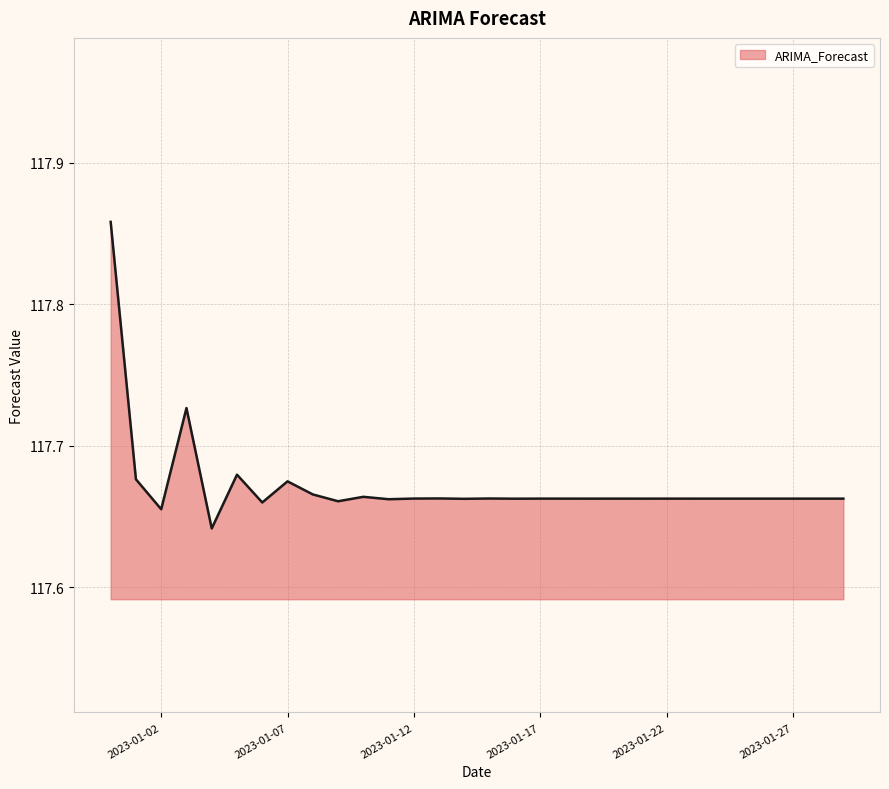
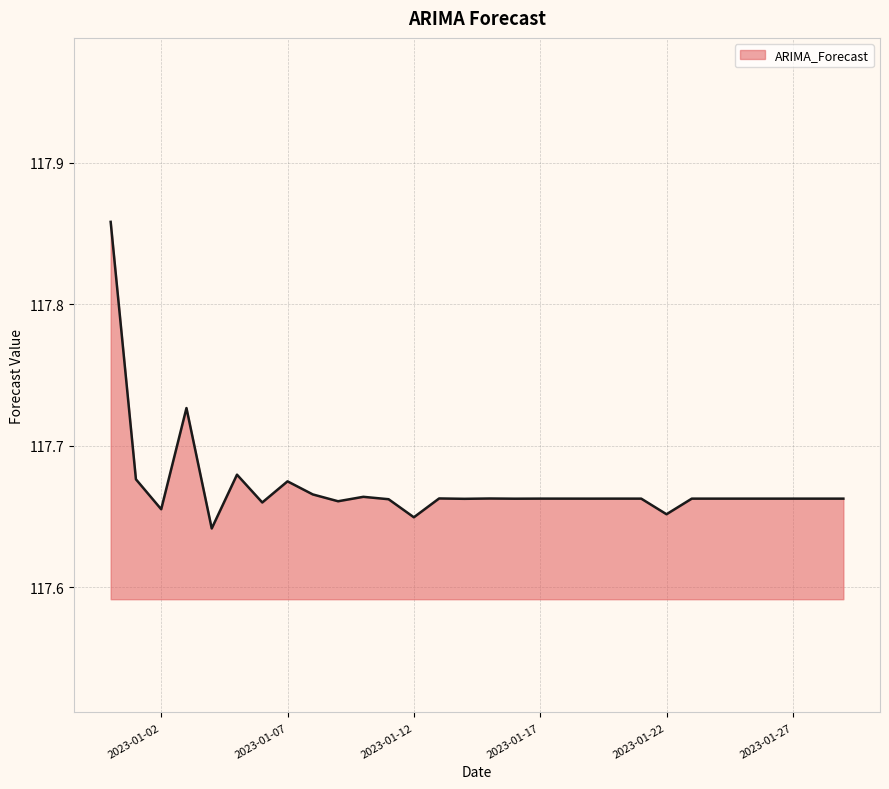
2023-01-12: 117.663 -> 117.649
2023-01-22: 117.663 -> 117.652
